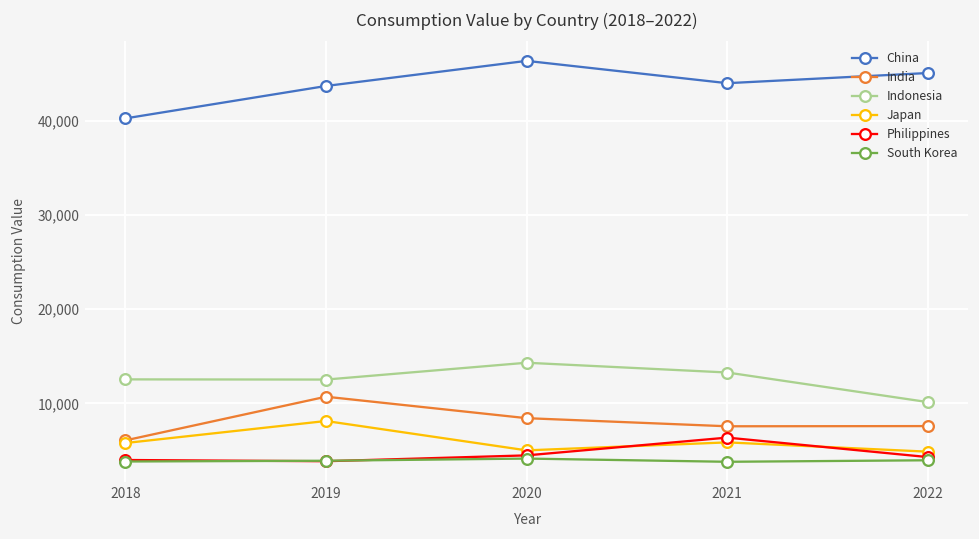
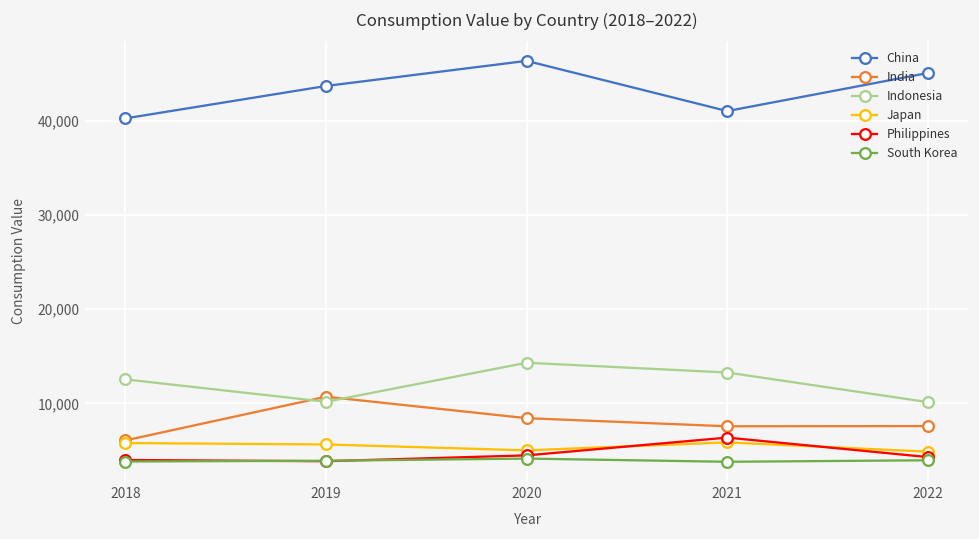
Indonesia, 2019: 13,000 -> 10,000
Japan, 2019: 8,000 -> 6,000
China, 2021: 44,000 -> 41,000
